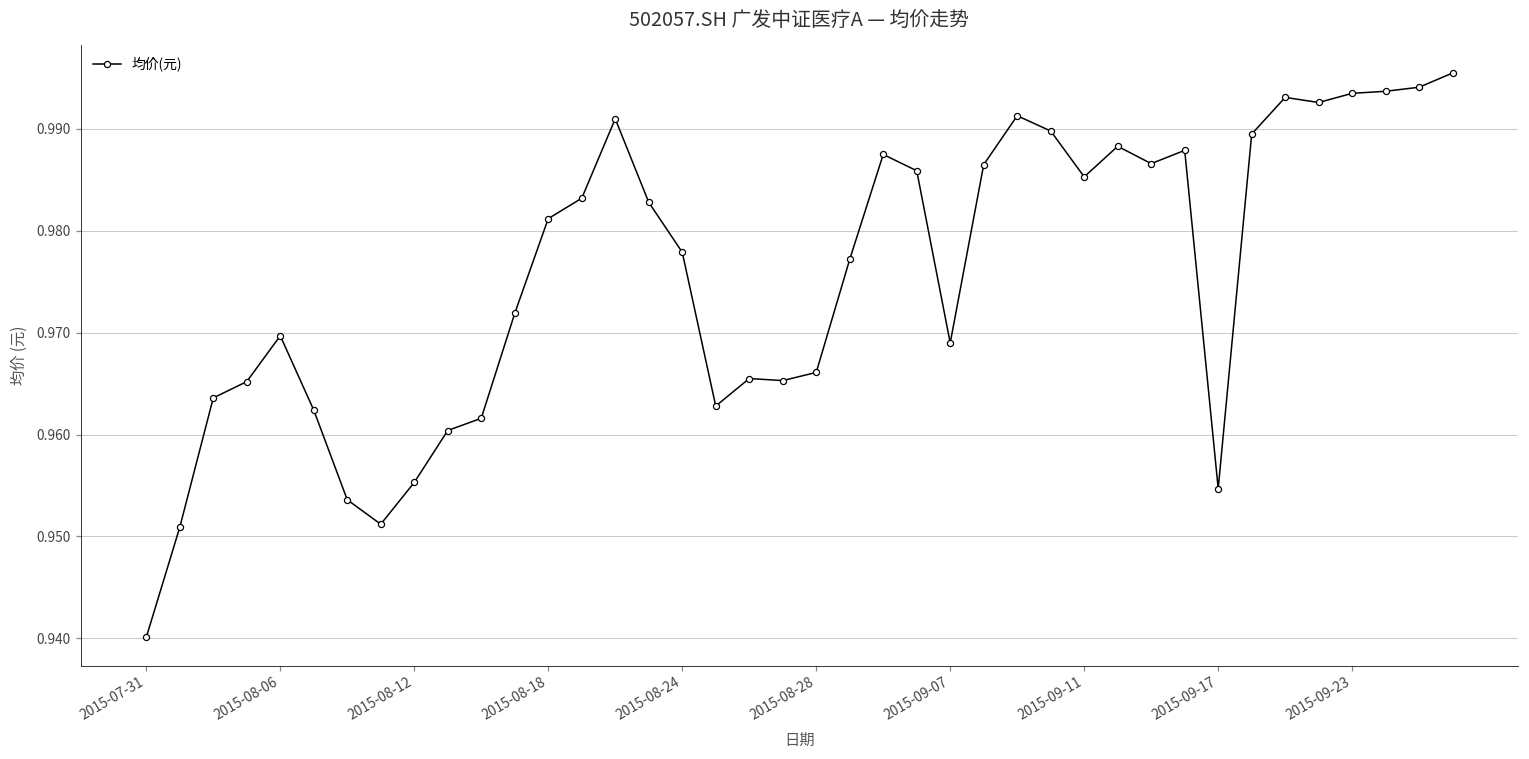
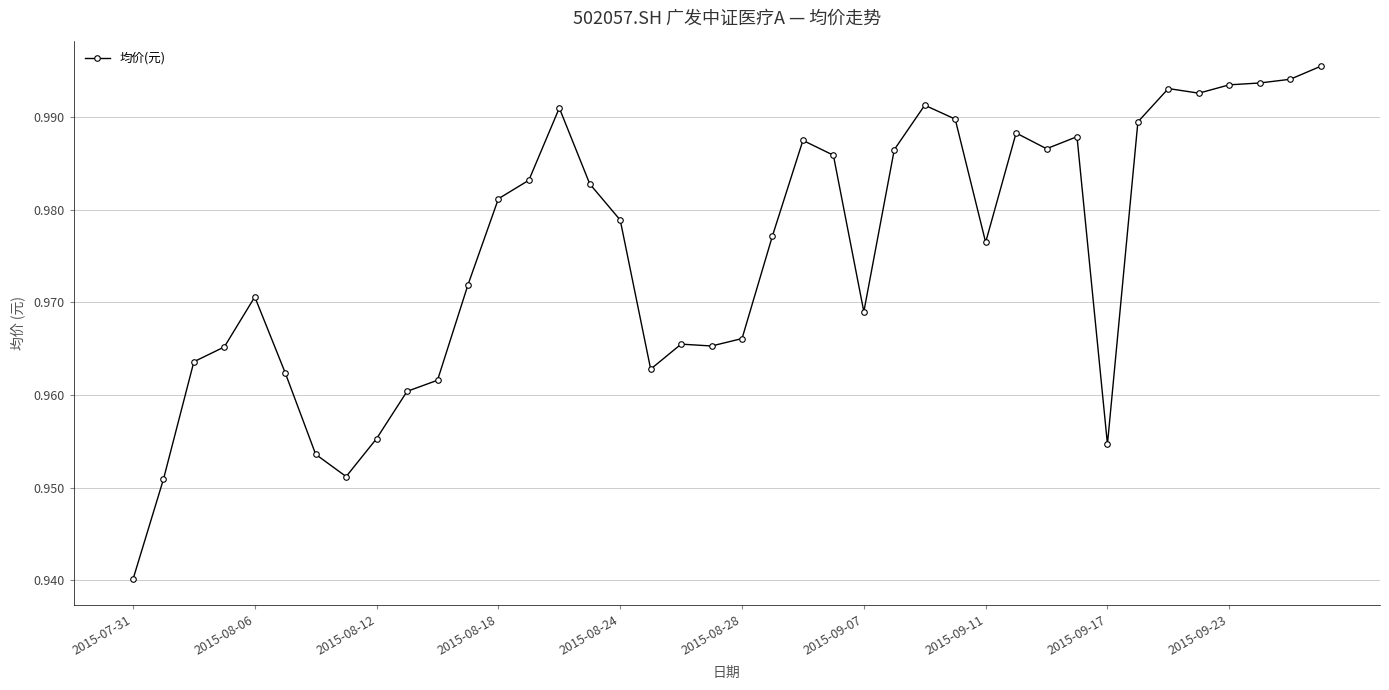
2015-08-06: 0.970 -> 0.971
2015-08-24: 0.978 -> 0.979
2015-09-11: 0.985 -> 0.977
